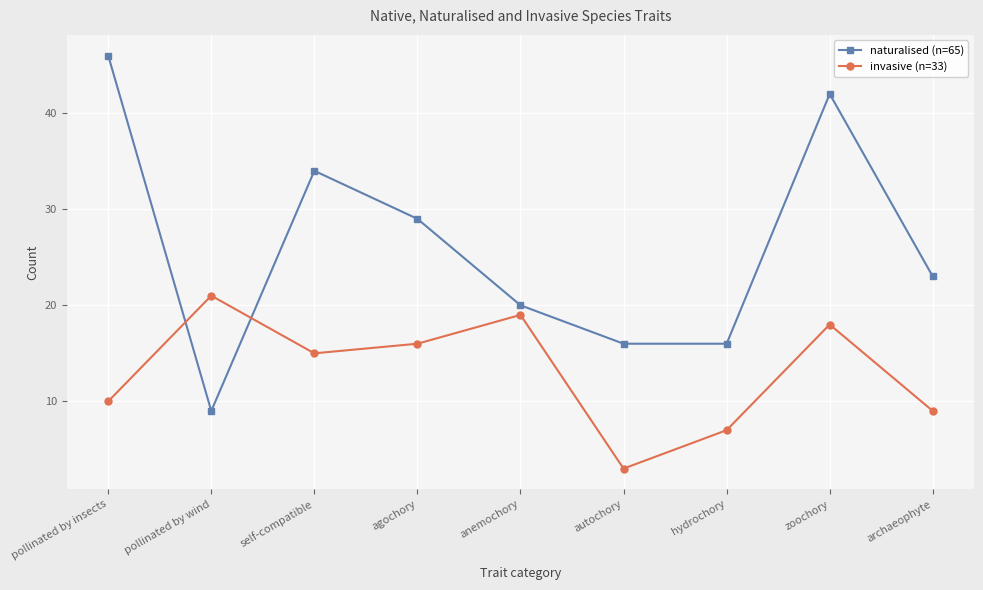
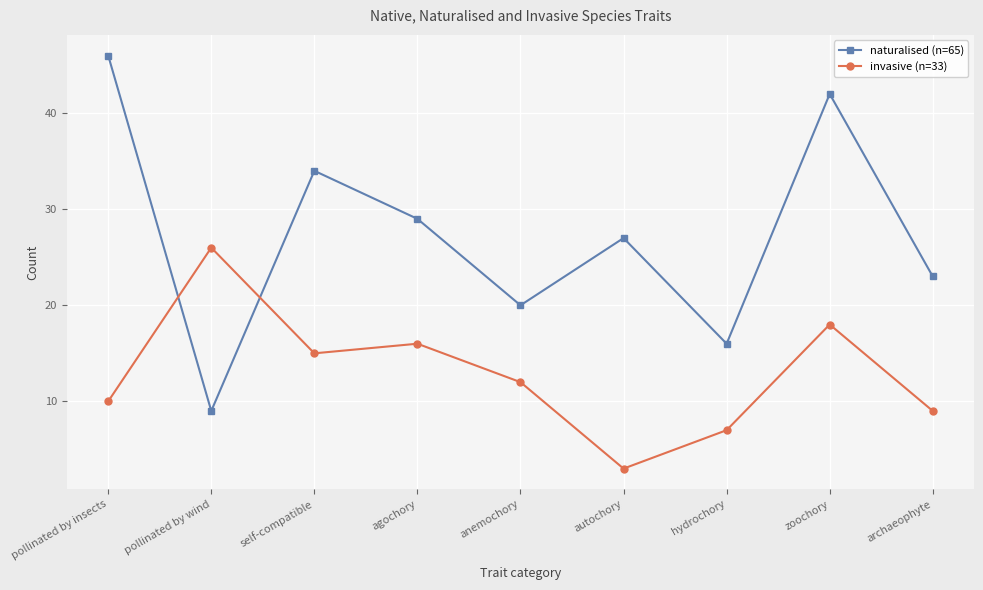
invasive (n=33), pollinated by wind: 21 -> 26
invasive (n=33), anemochory: 19 -> 12
naturalised (n=65), autochory: 16 -> 27
